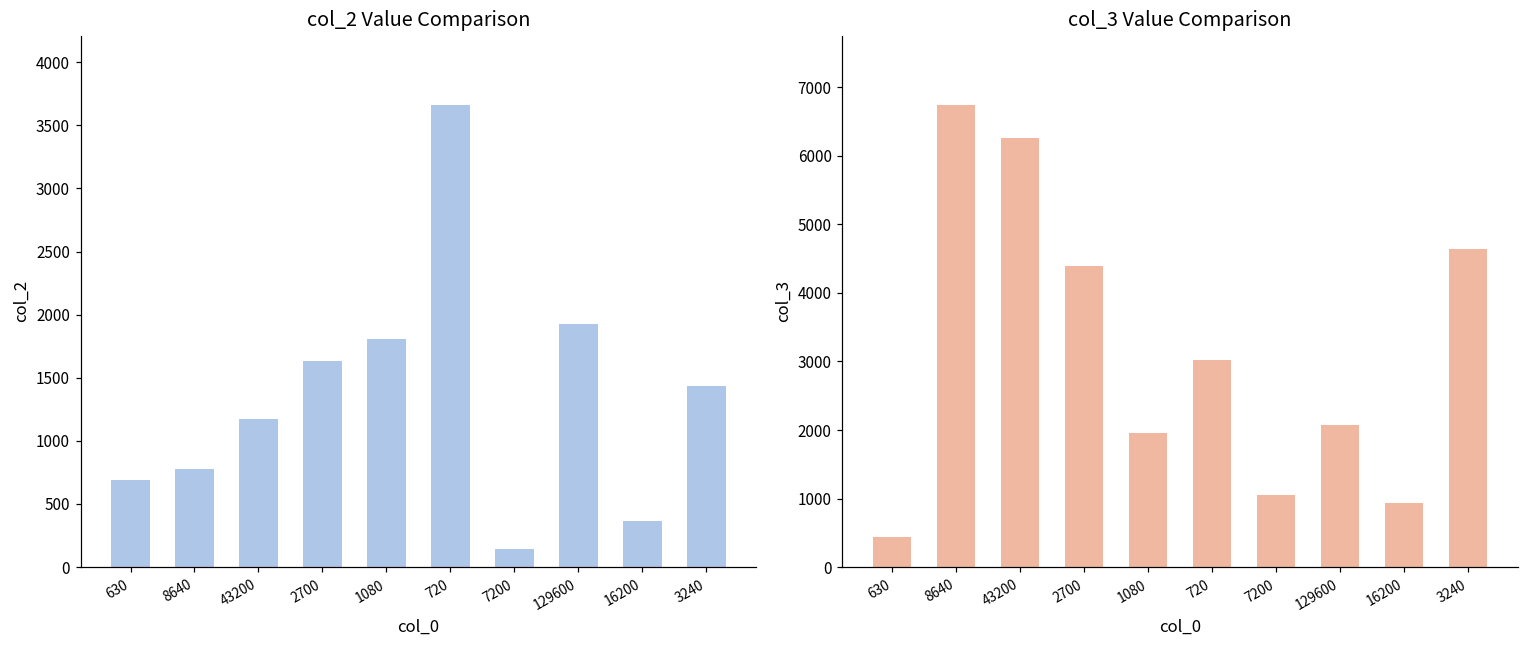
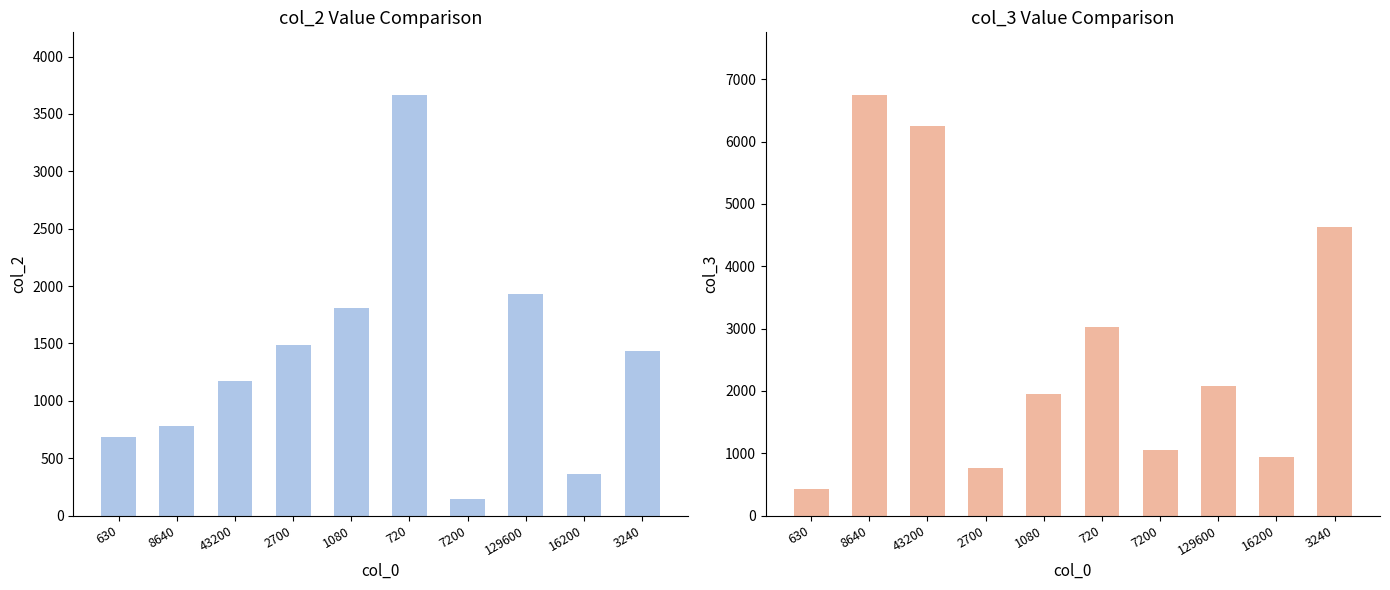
col_2 Value Comparison, 2700: 1630 -> 1480
col_3 Value Comparison, 2700: 4400 -> 800
